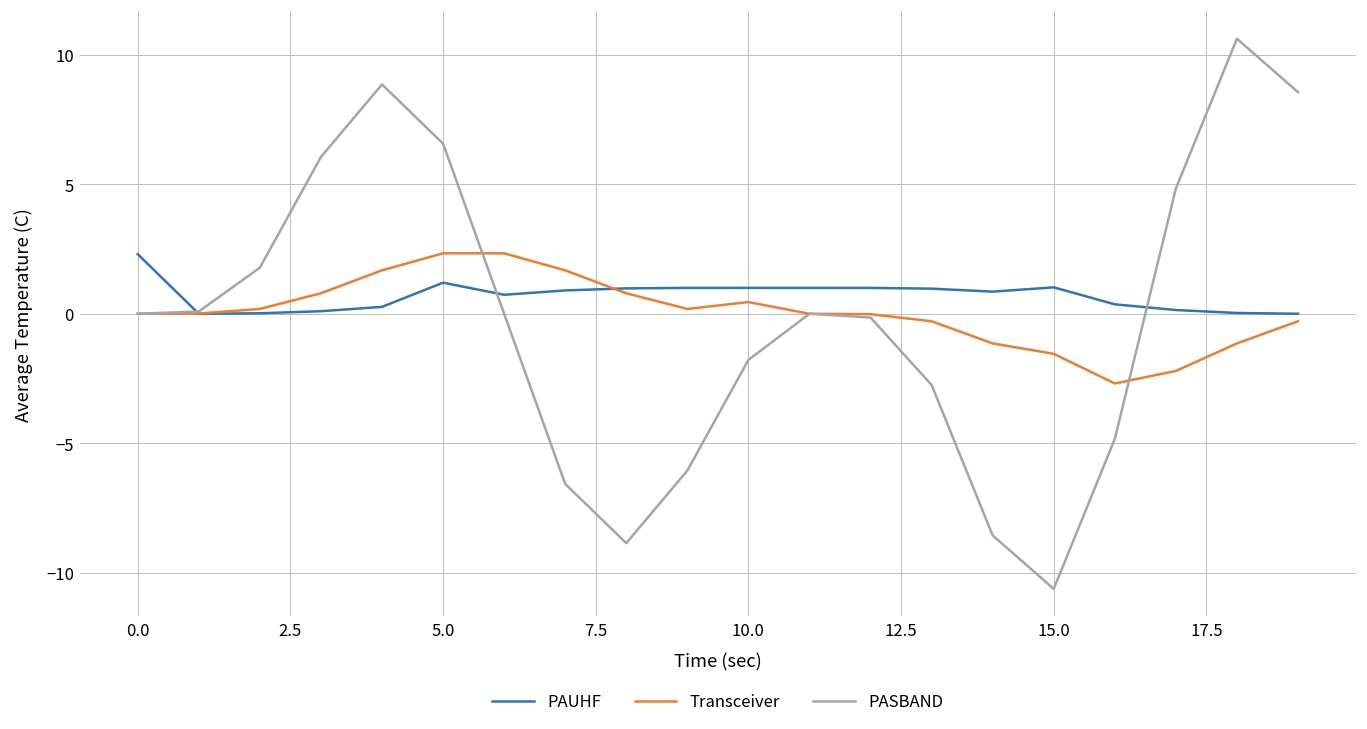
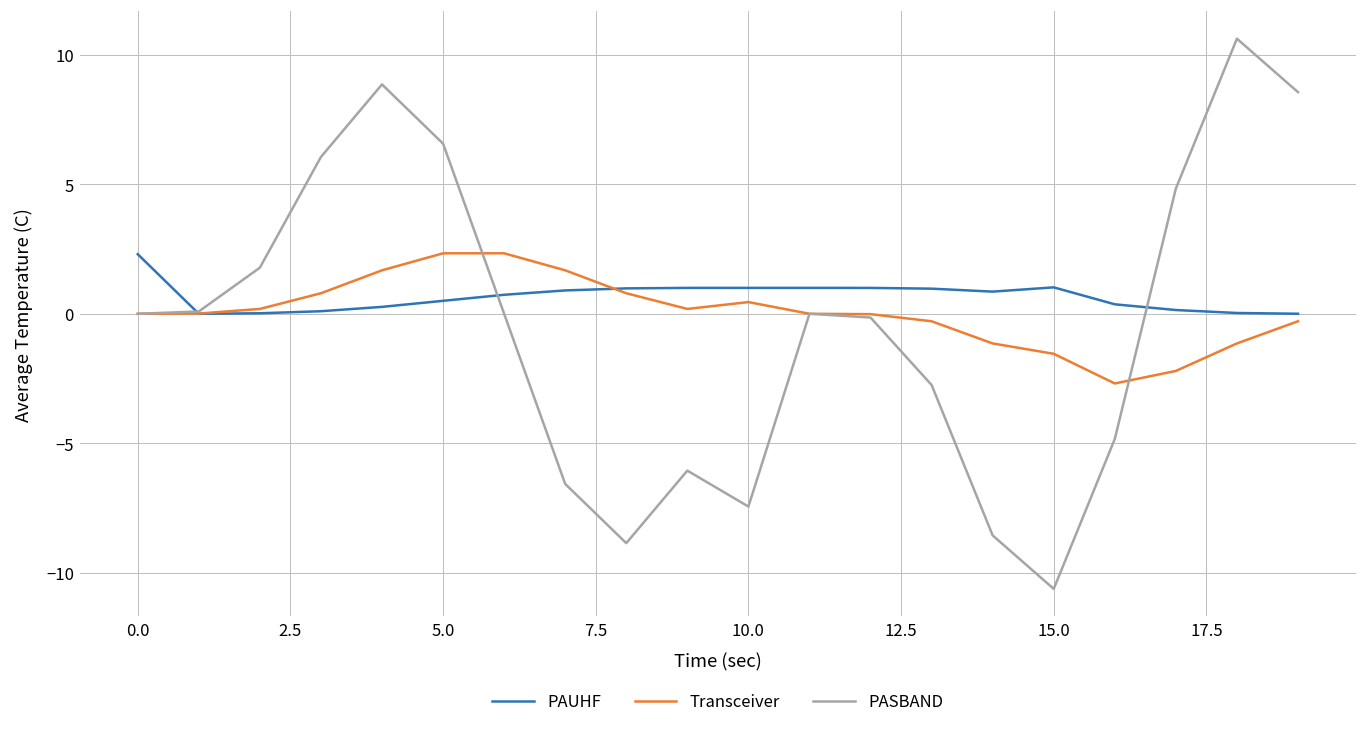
PAUHF, 5.0: 1.2 -> 0.5
PASBAND, 10.0: -1.8 -> -7.4
